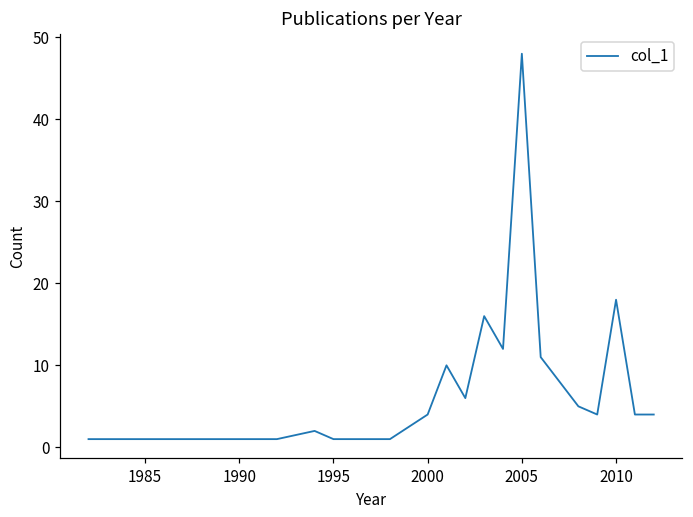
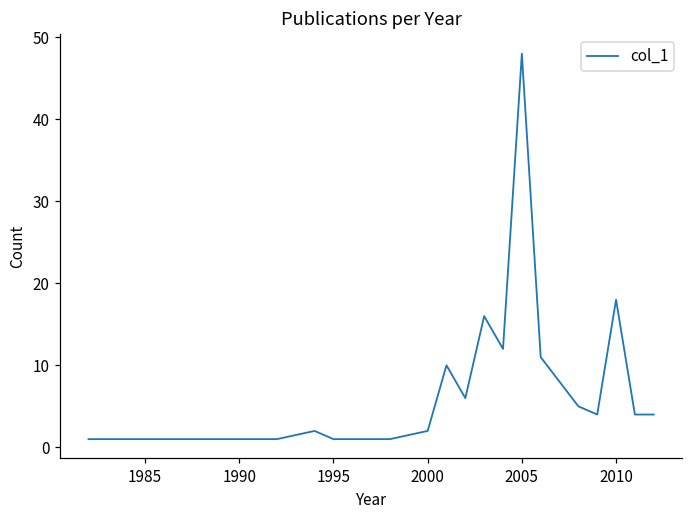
2000: 4 -> 2
